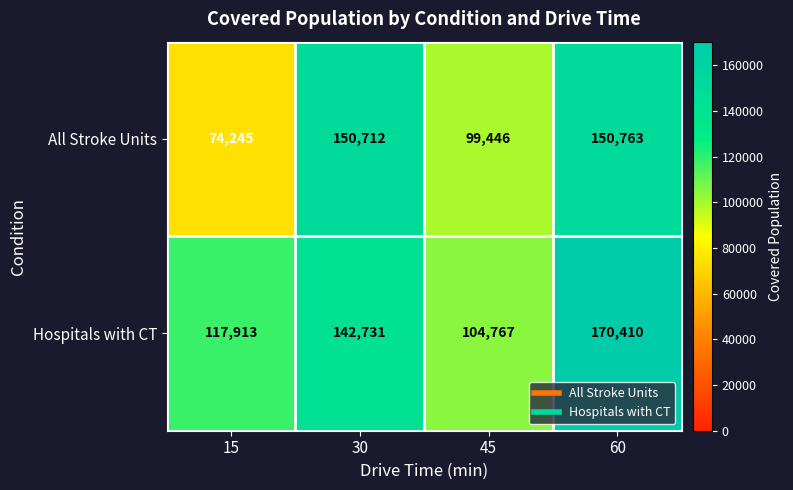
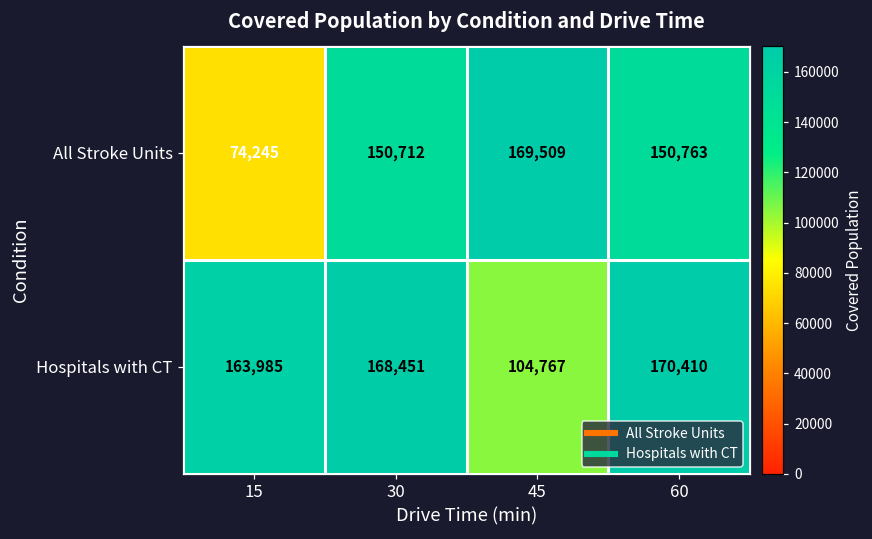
All Stroke Units, 45: 99,446 -> 169,509
Hospitals with CT, 15: 117,913 -> 163,985
Hospitals with CT, 30: 142,731 -> 168,451
